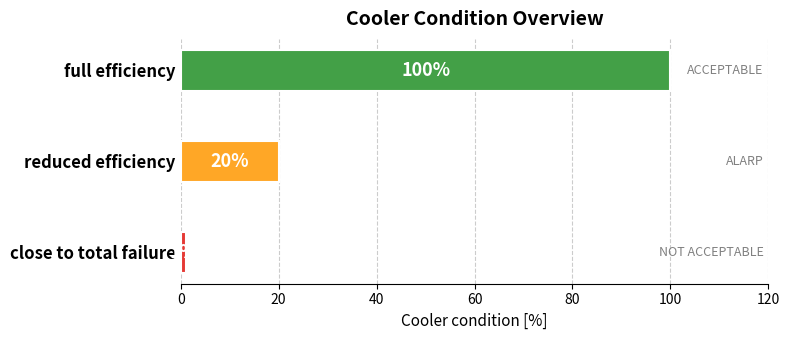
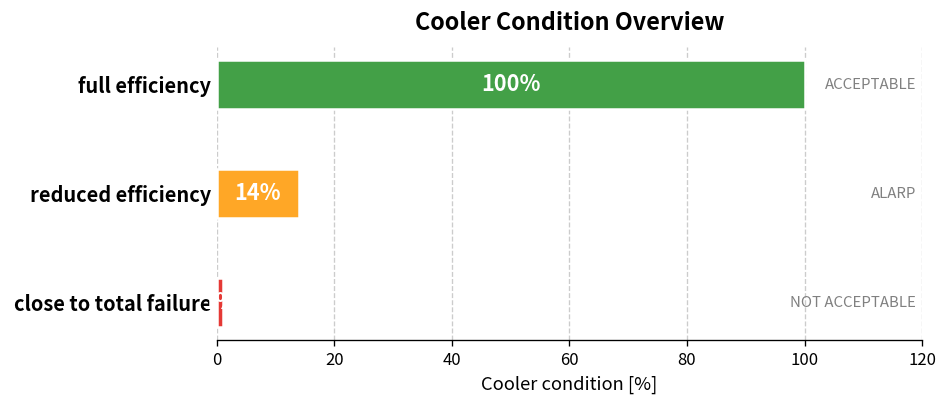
reduced efficiency: 20% -> 14%
